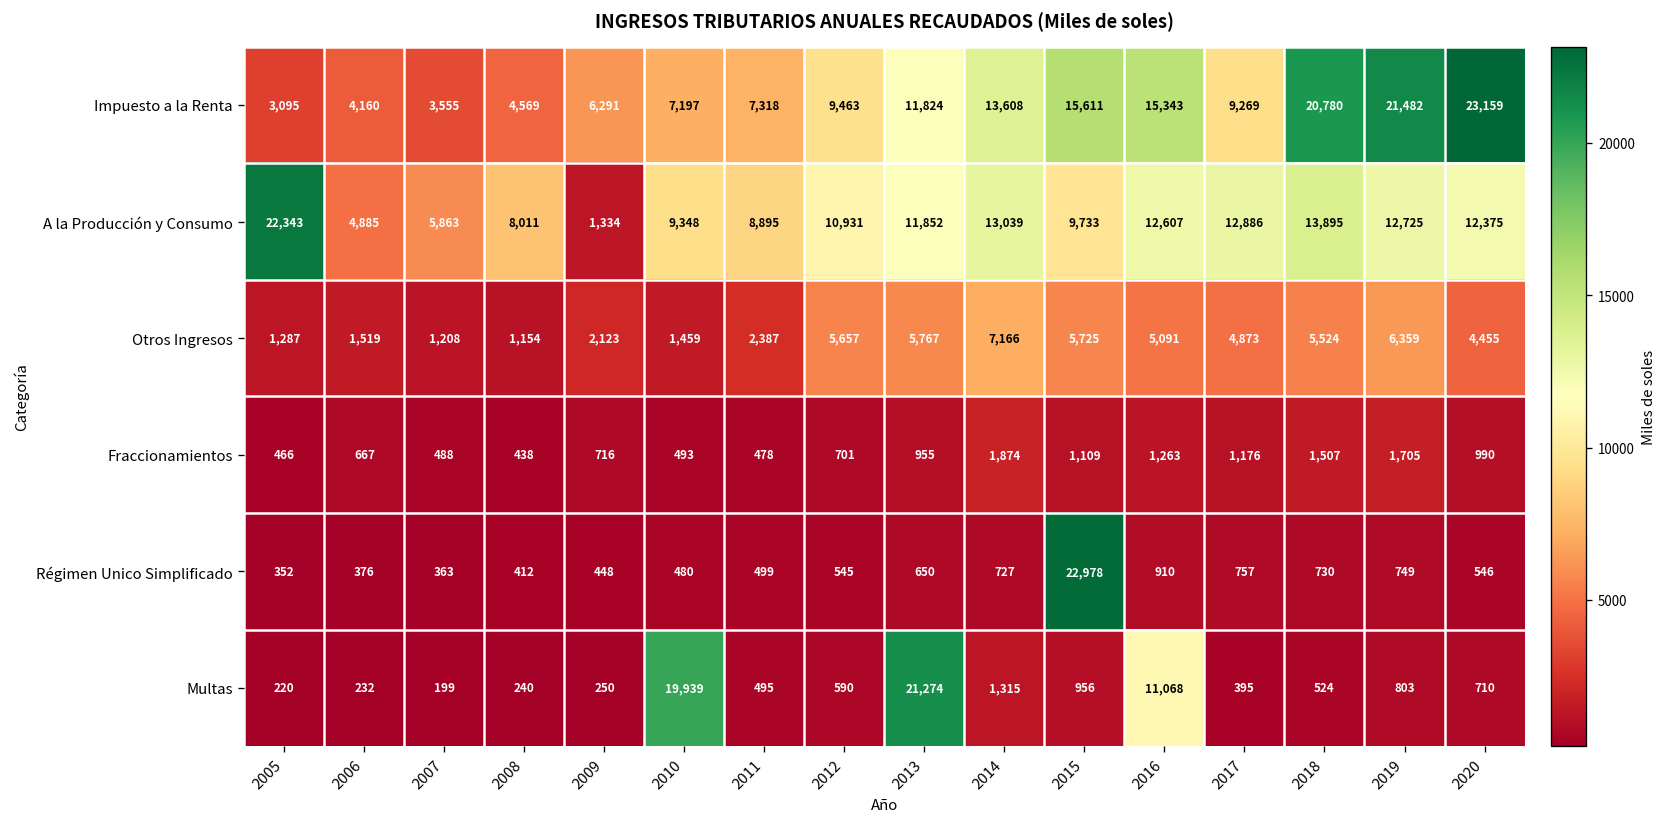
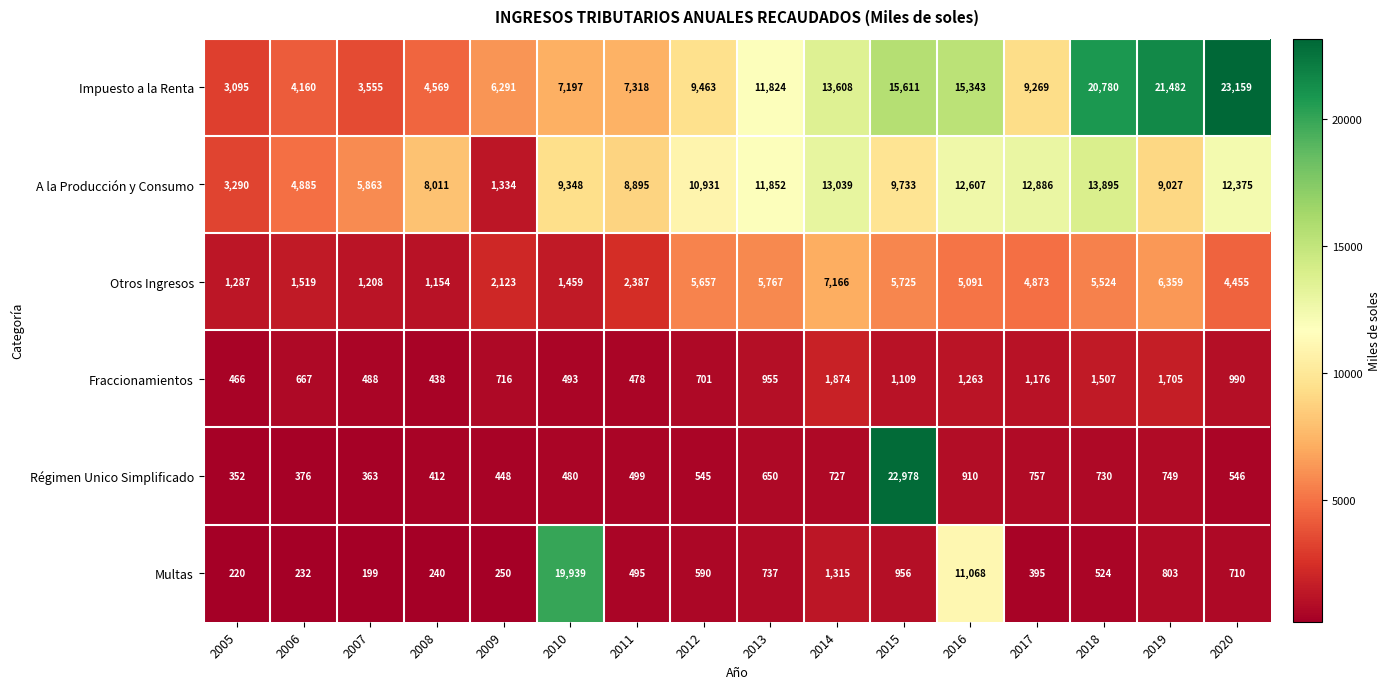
A la Producción y Consumo, 2005: 22,343 -> 3,290
A la Producción y Consumo, 2019: 12,725 -> 9,027
Multas, 2013: 21,274 -> 737
